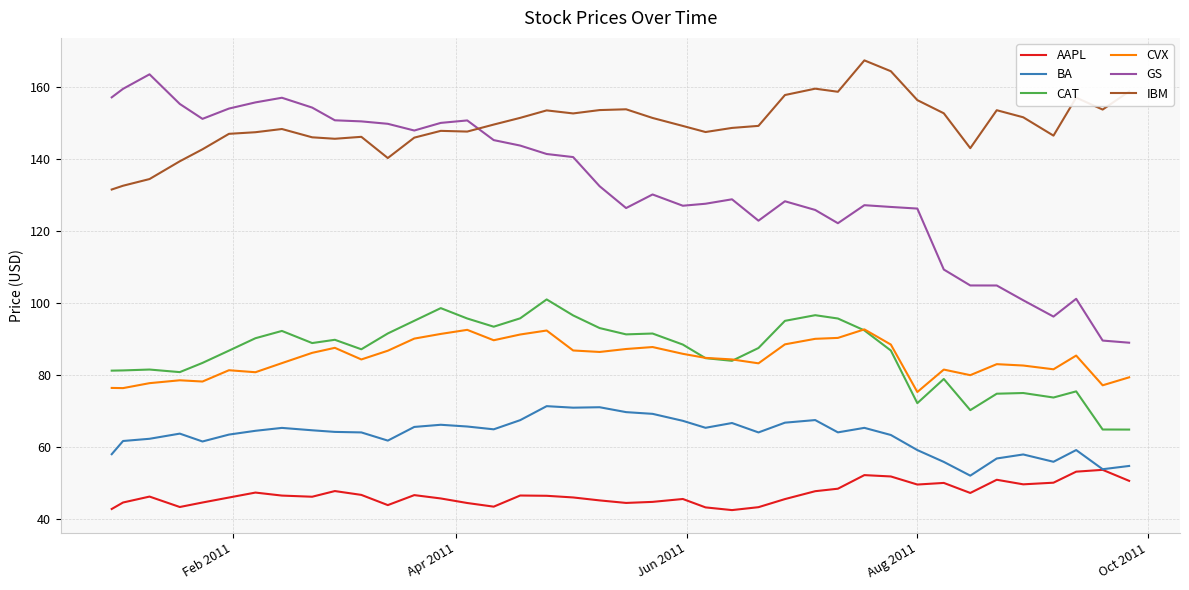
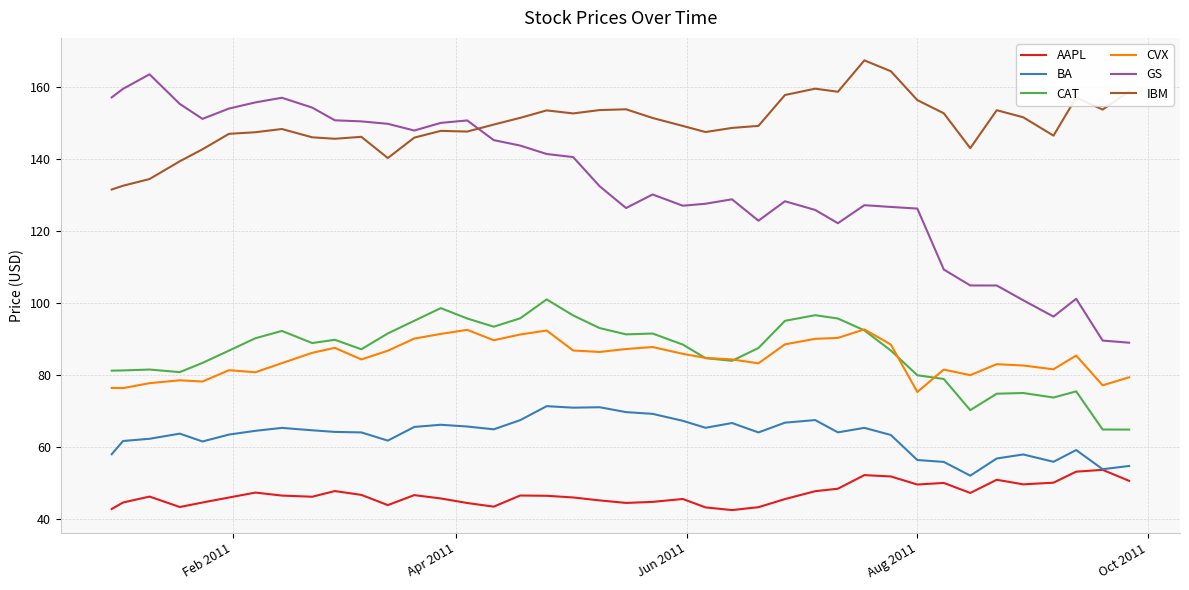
BA, Aug 2011: 59 -> 57
CAT, Aug 2011: 72 -> 80
